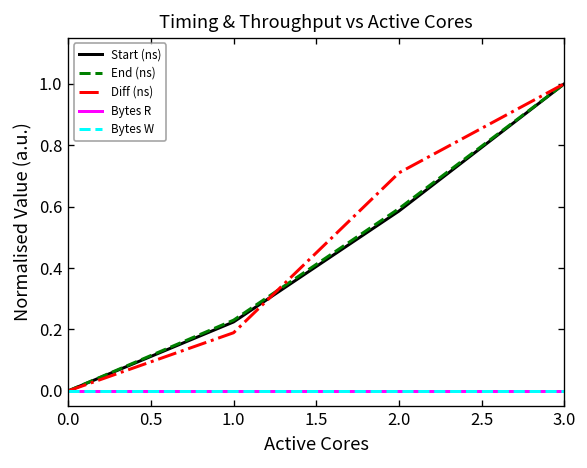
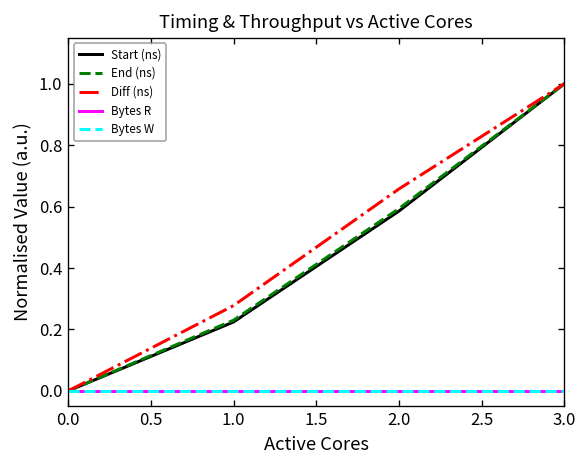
Diff (ns), 1.0: 0.19 -> 0.28
Diff (ns), 2.0: 0.71 -> 0.66
